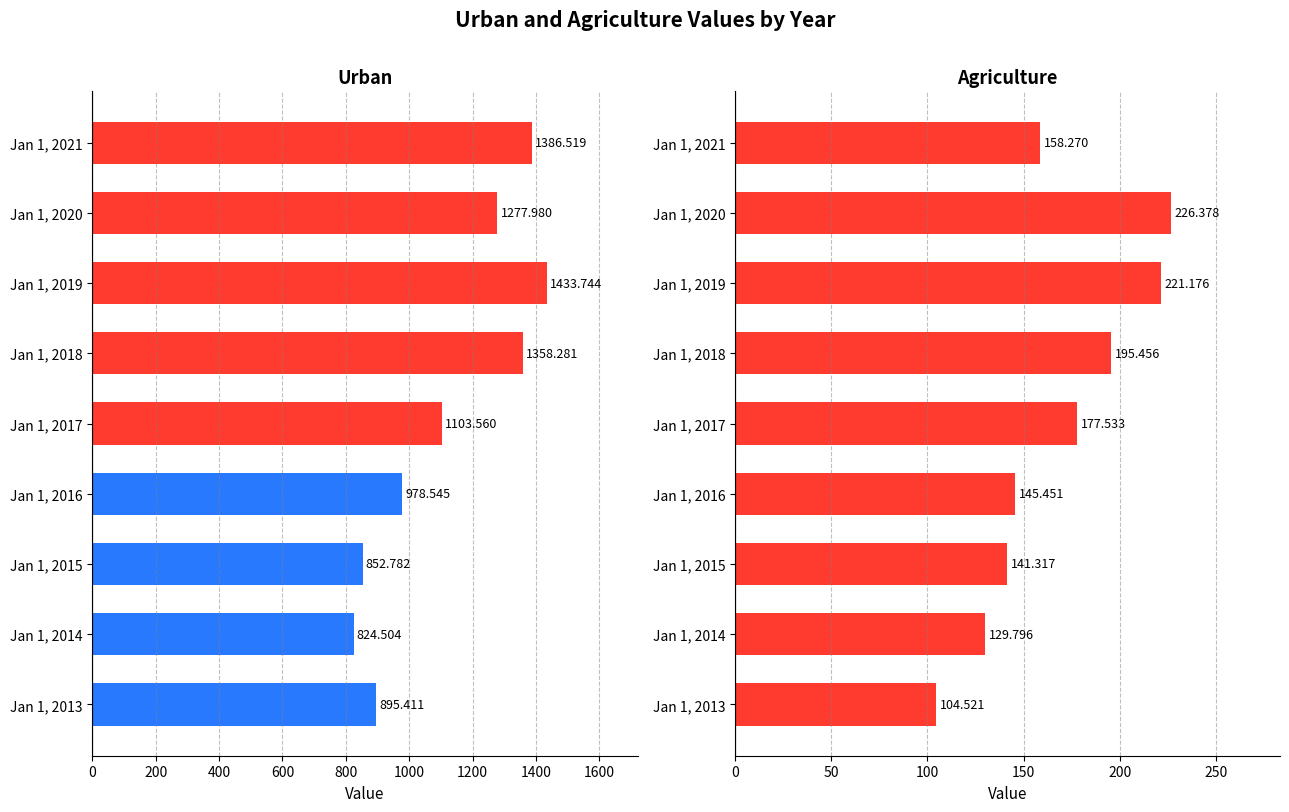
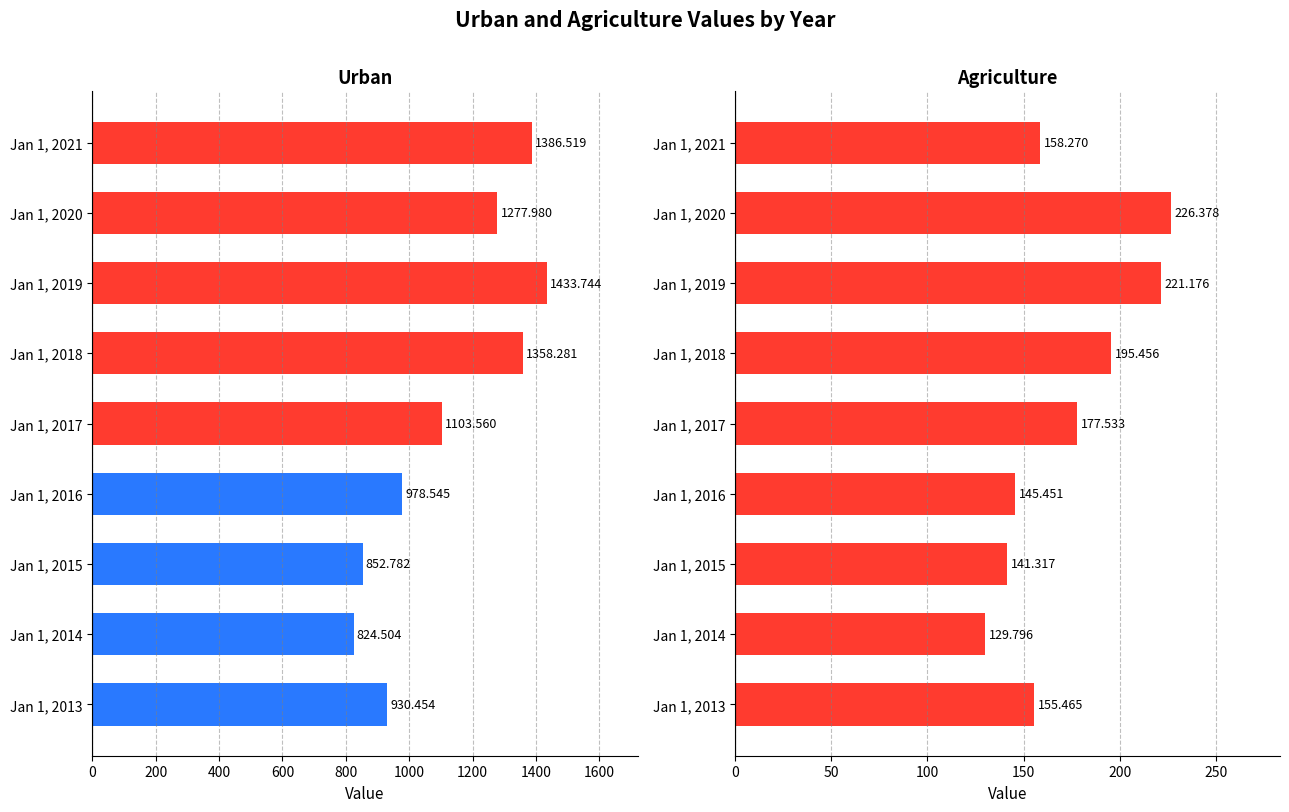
Urban, Jan 1, 2013: 895.411 -> 930.454
Agriculture, Jan 1, 2013: 104.521 -> 155.465
